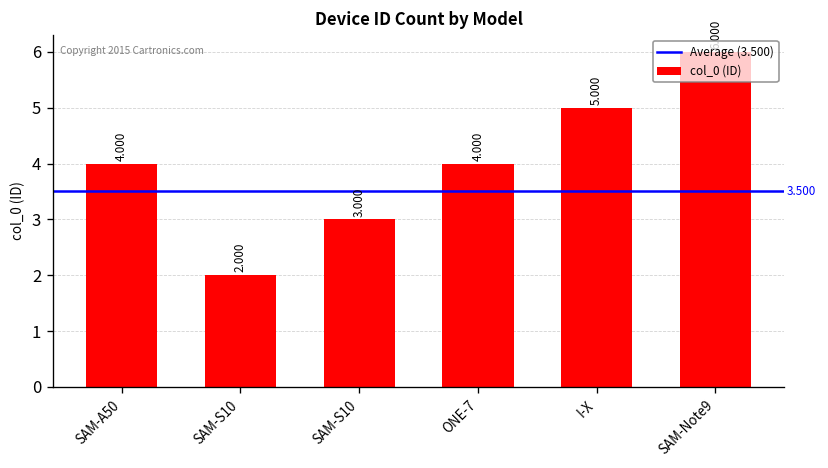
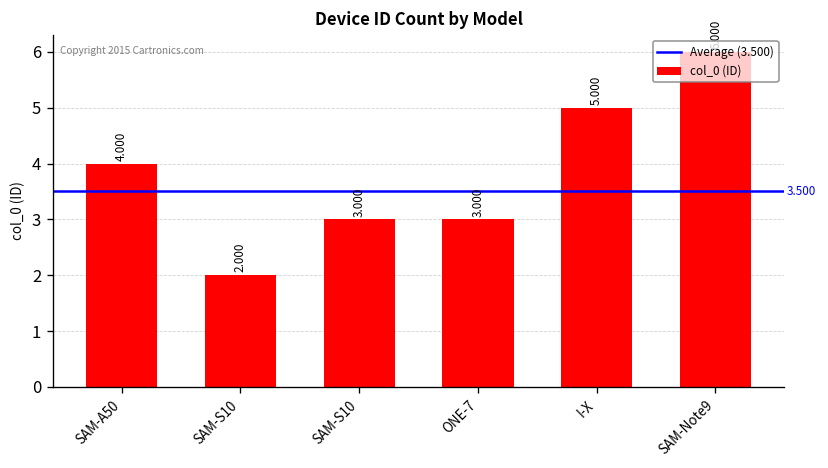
ONE-7: 4.000 -> 3.000
